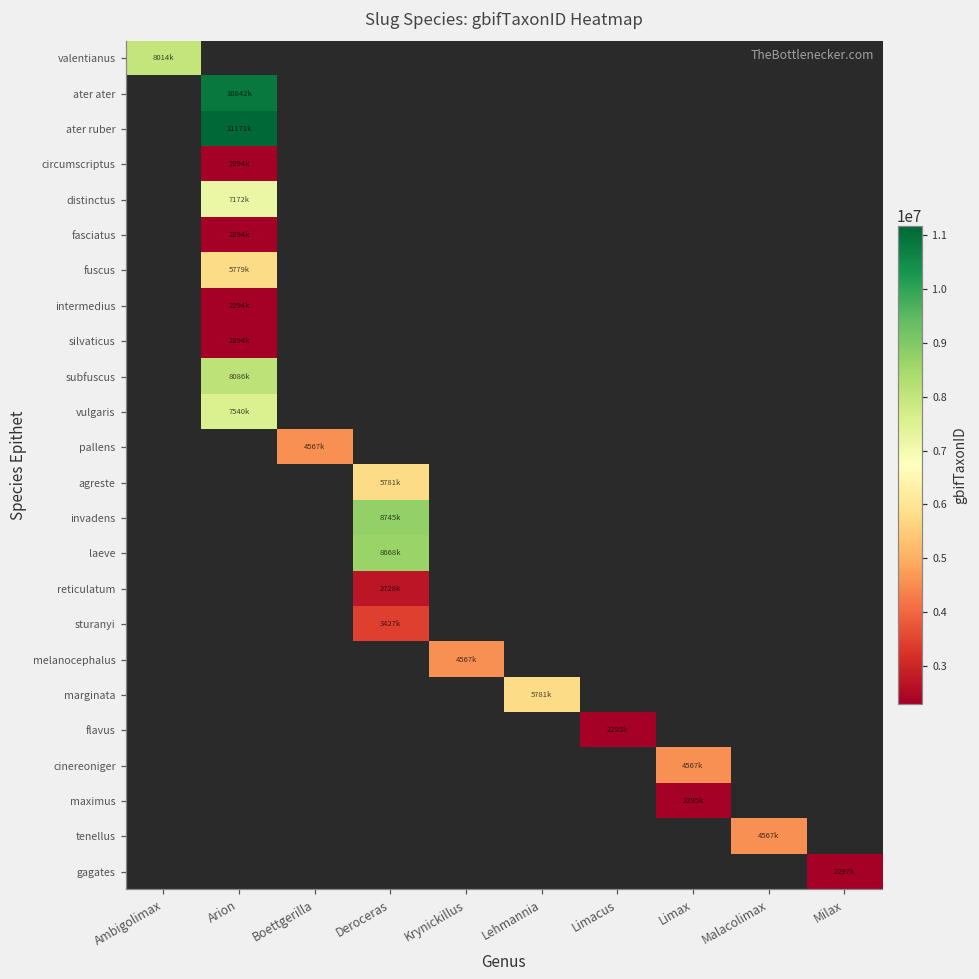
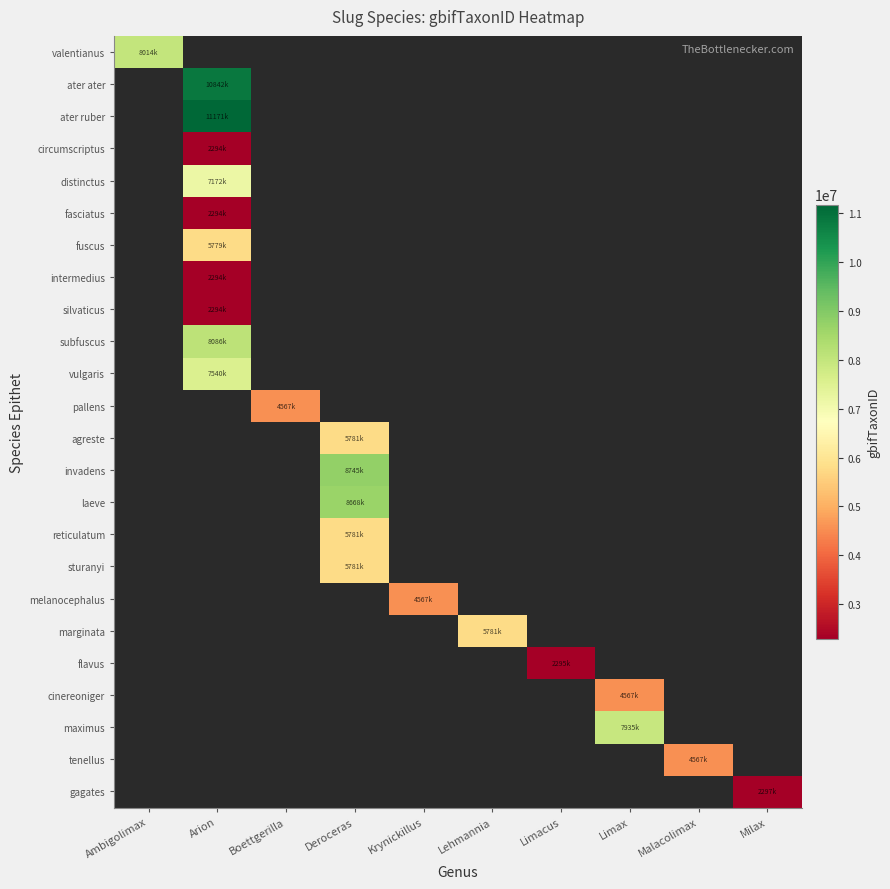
reticulatum, Deroceras: 2728k -> 5781k
sturanyi, Deroceras: 3427k -> 5781k
maximus, Limax: 2295k -> 7935k
